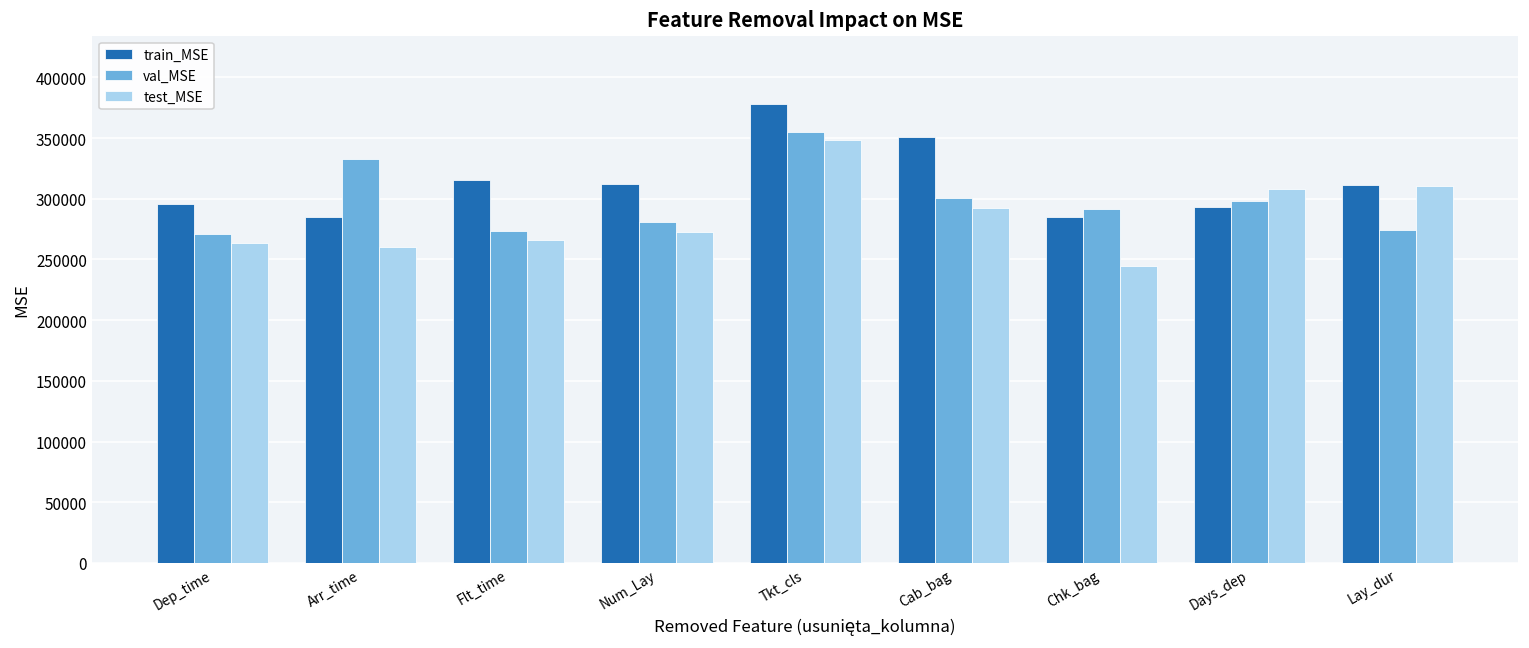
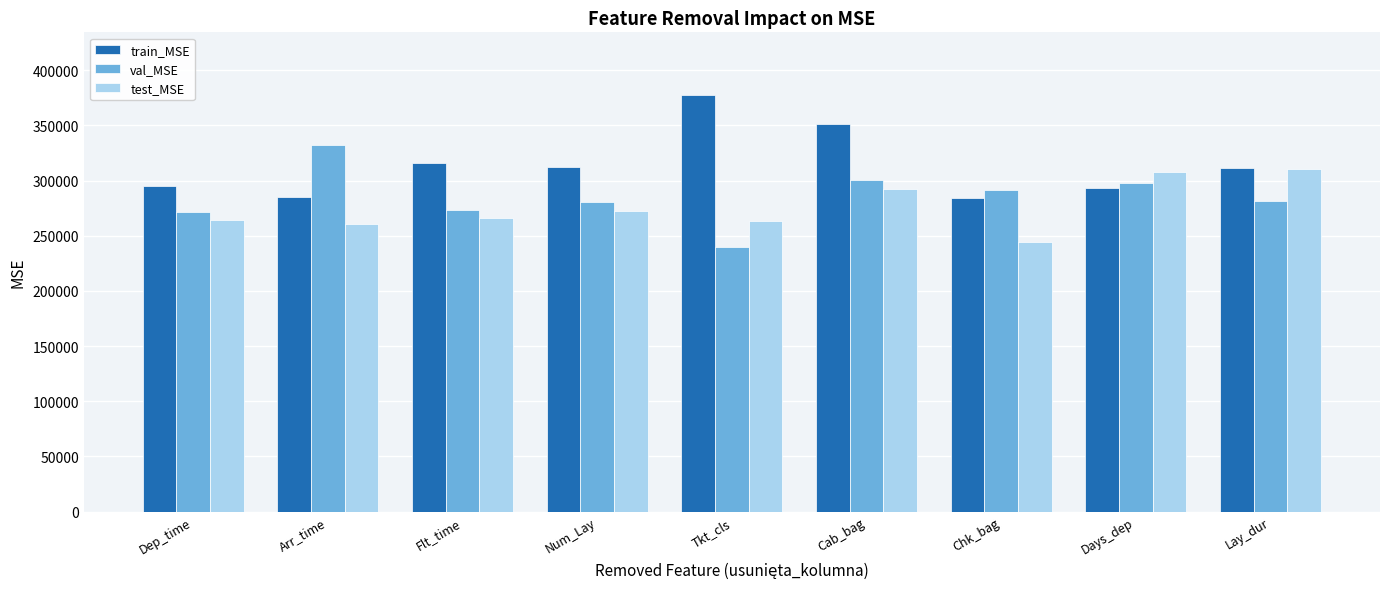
val_MSE, Tkt_cls: 355000 -> 240000
test_MSE, Tkt_cls: 348000 -> 263000
val_MSE, Lay_dur: 274000 -> 281000
